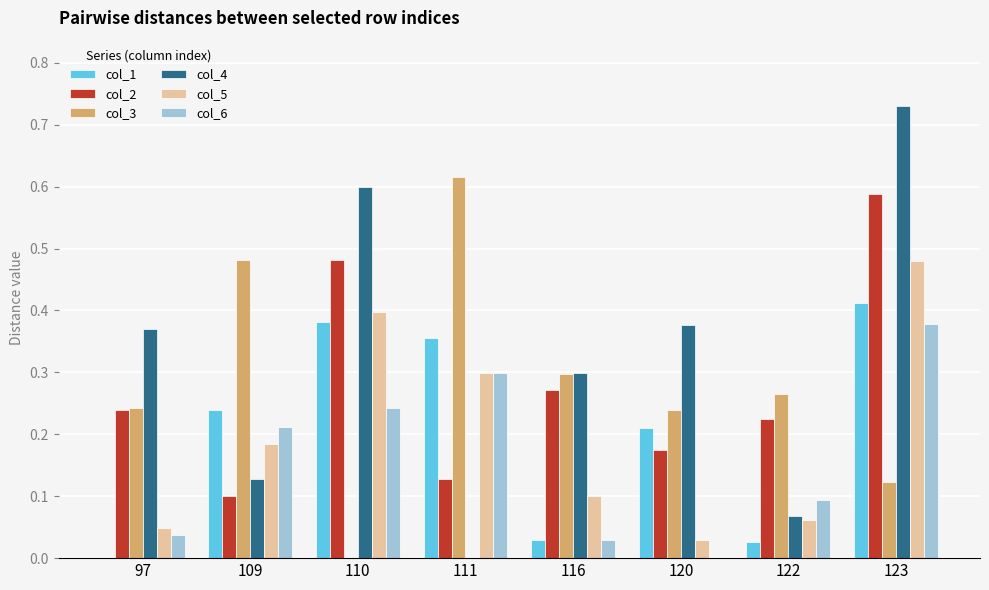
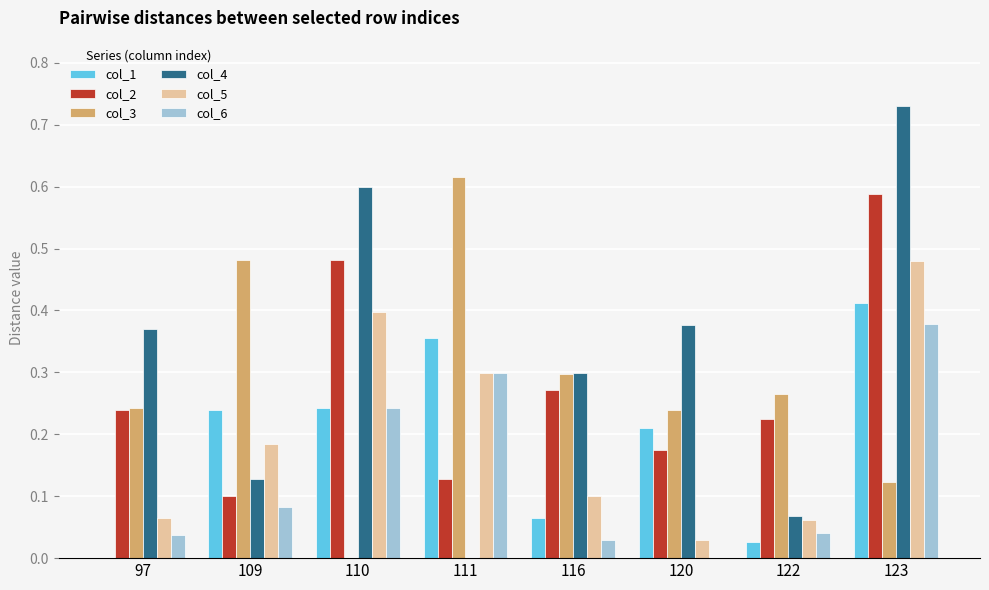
col_5, 97: 0.05 -> 0.06
col_6, 109: 0.21 -> 0.08
col_1, 110: 0.38 -> 0.24
col_1, 116: 0.03 -> 0.06
col_6, 122: 0.09 -> 0.04
